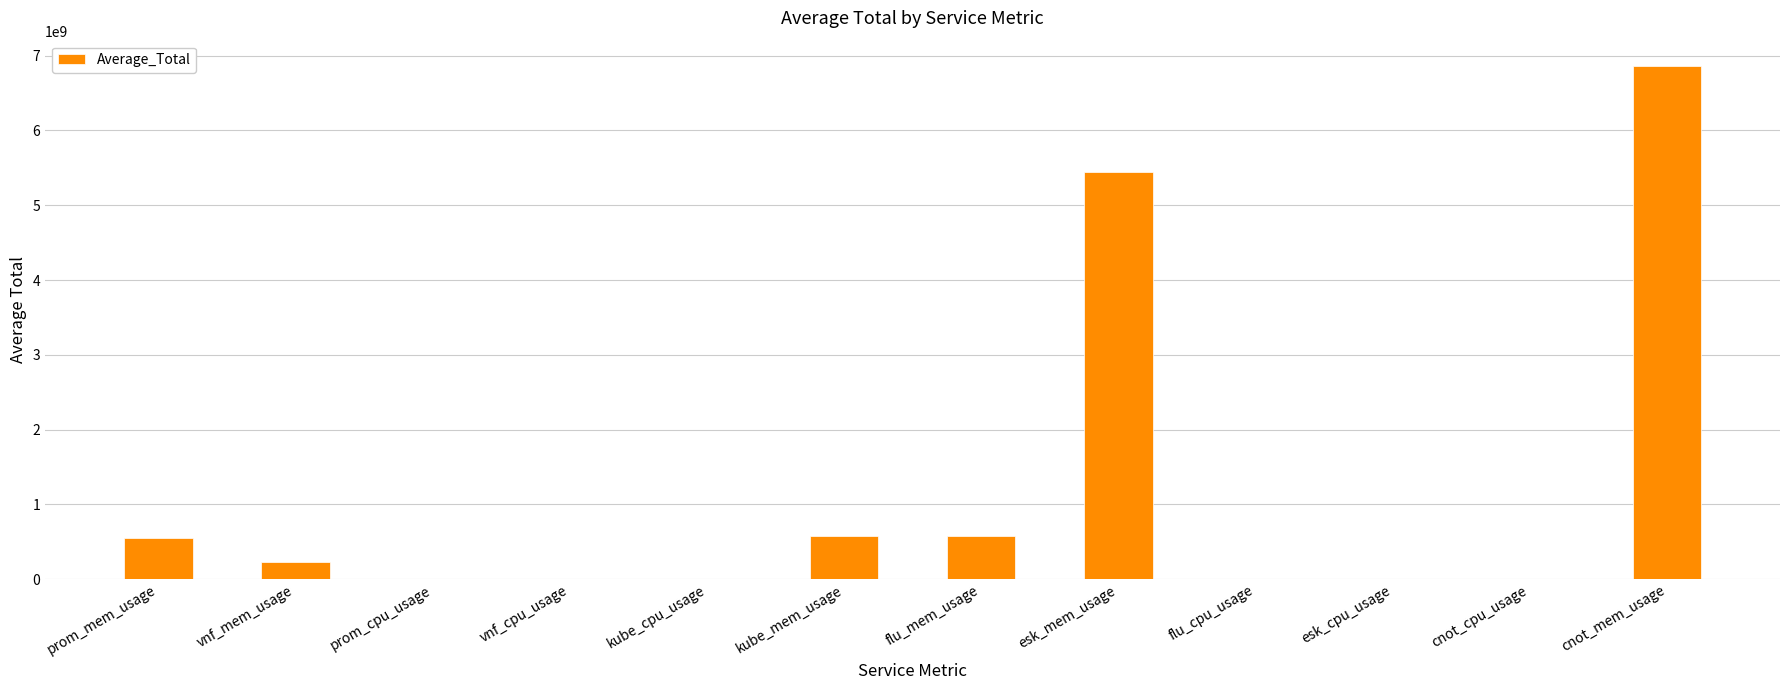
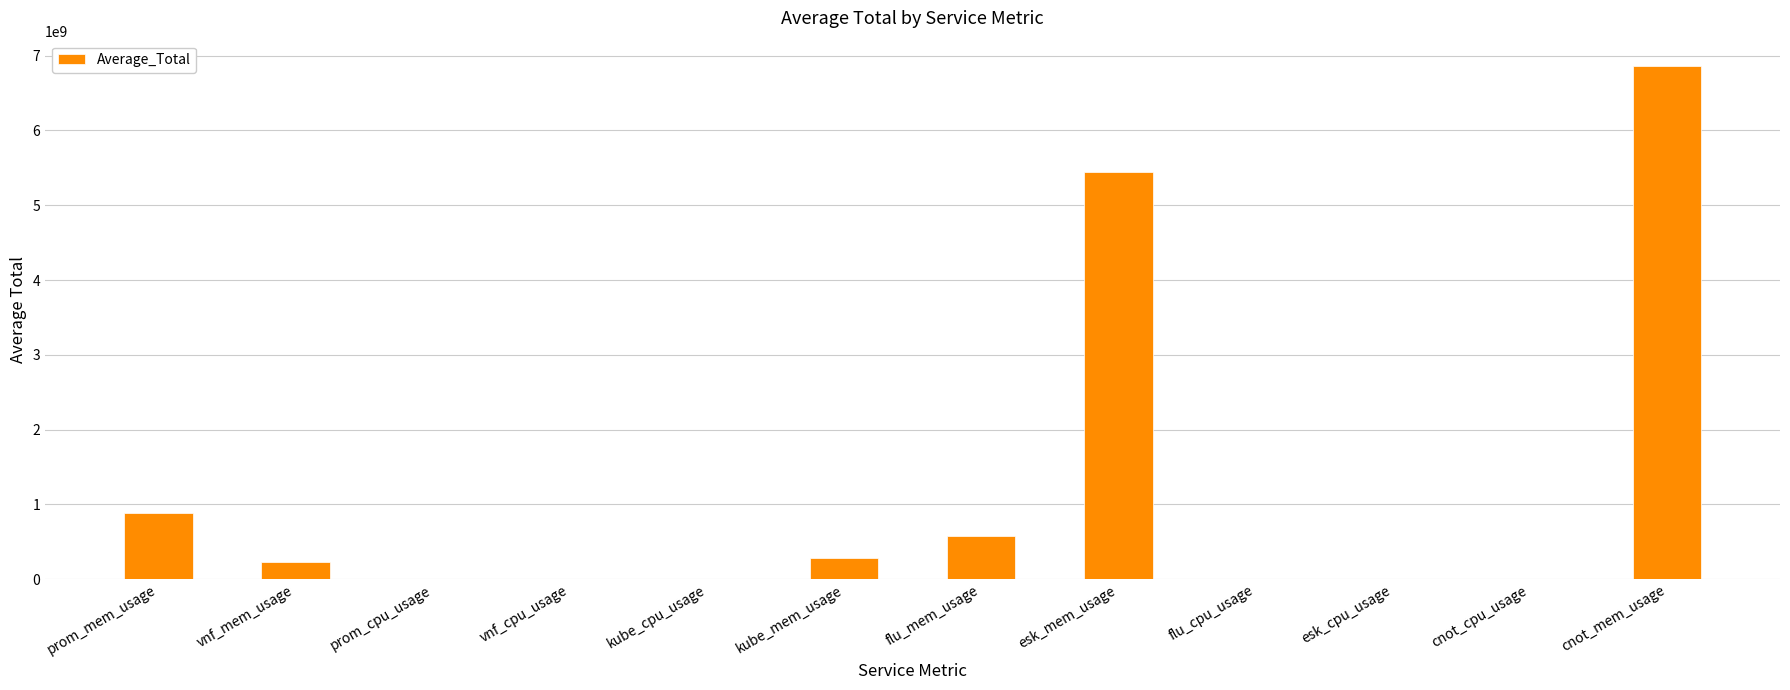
prom_mem_usage: 500000000 -> 900000000
kube_mem_usage: 600000000 -> 300000000
